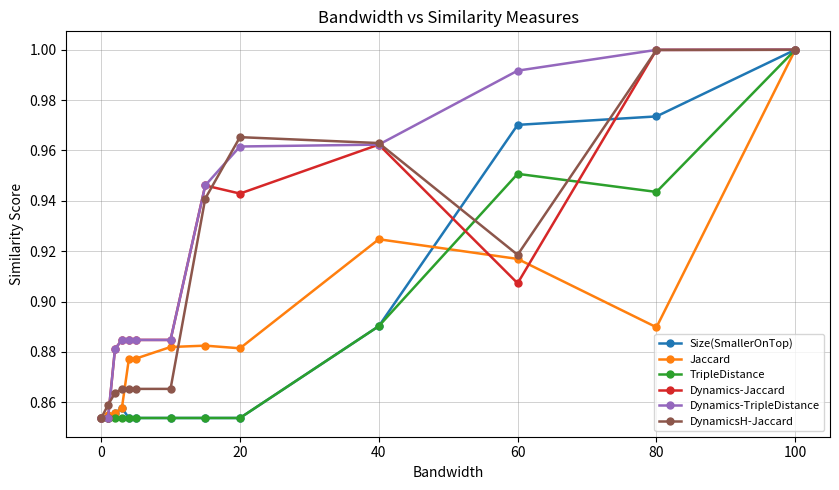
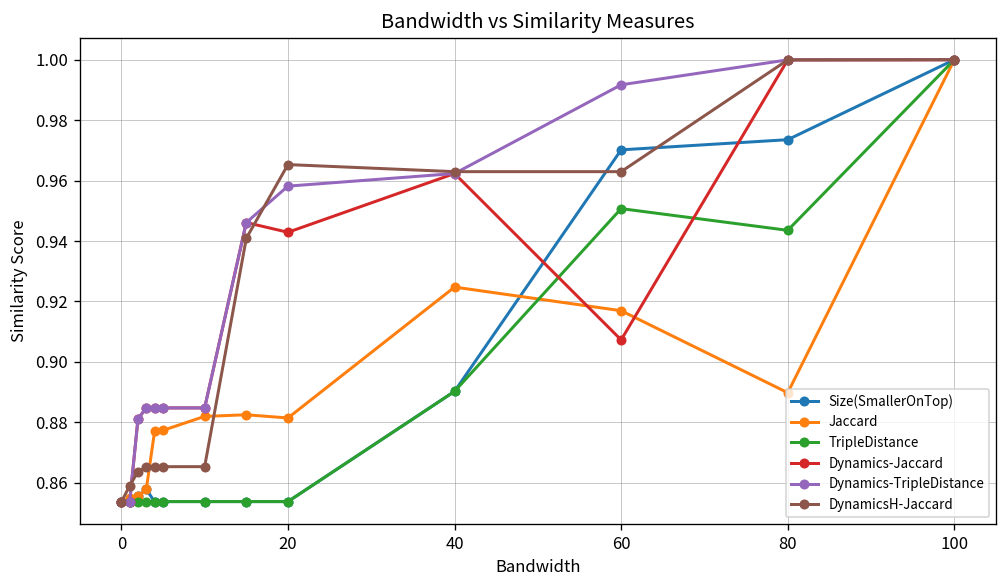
Dynamics-TripleDistance, 20: 0.962 -> 0.958
DynamicsH-Jaccard, 60: 0.919 -> 0.963
